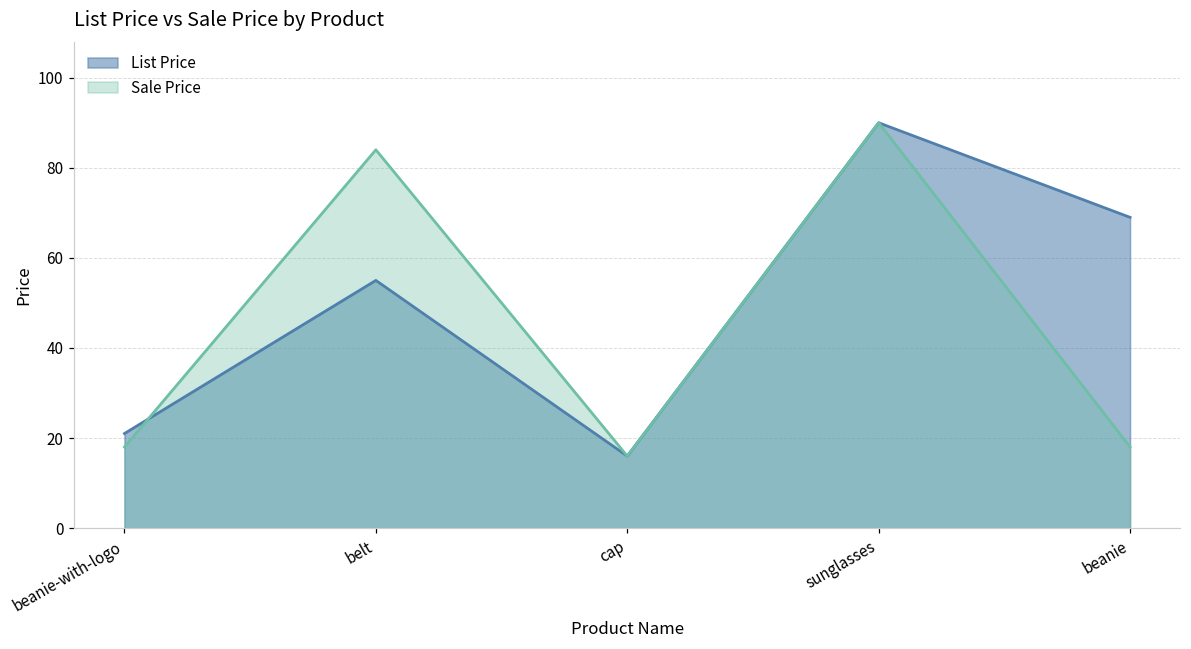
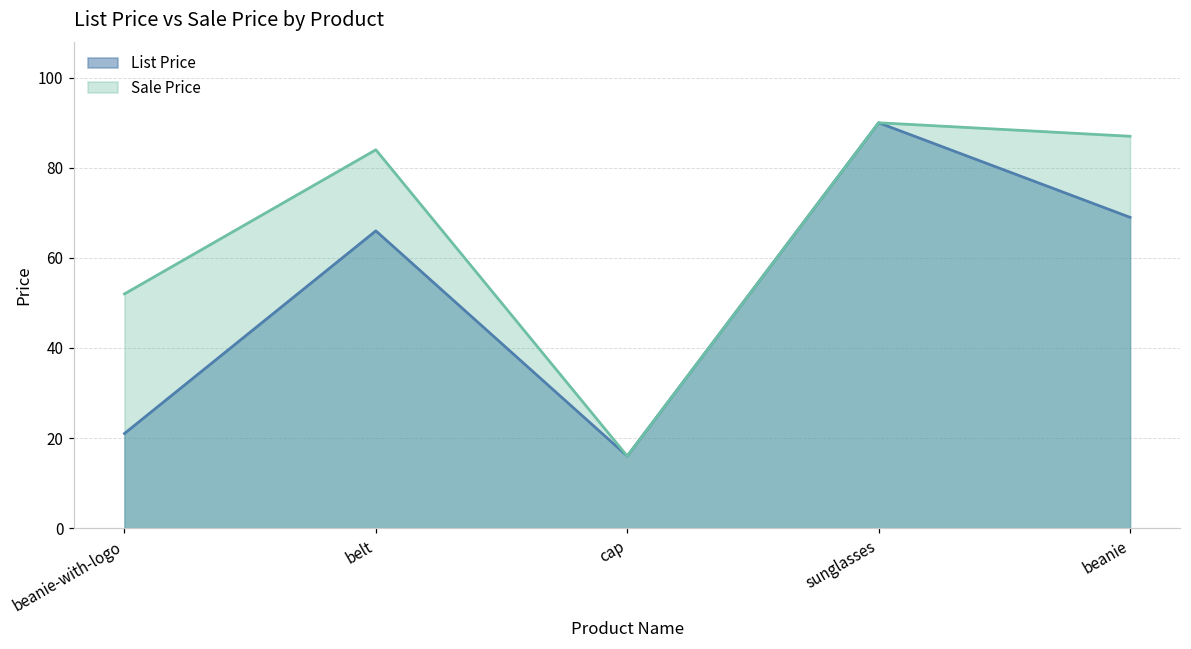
Sale Price, beanie-with-logo: 18 -> 52
List Price, belt: 55 -> 66
Sale Price, beanie: 18 -> 87
